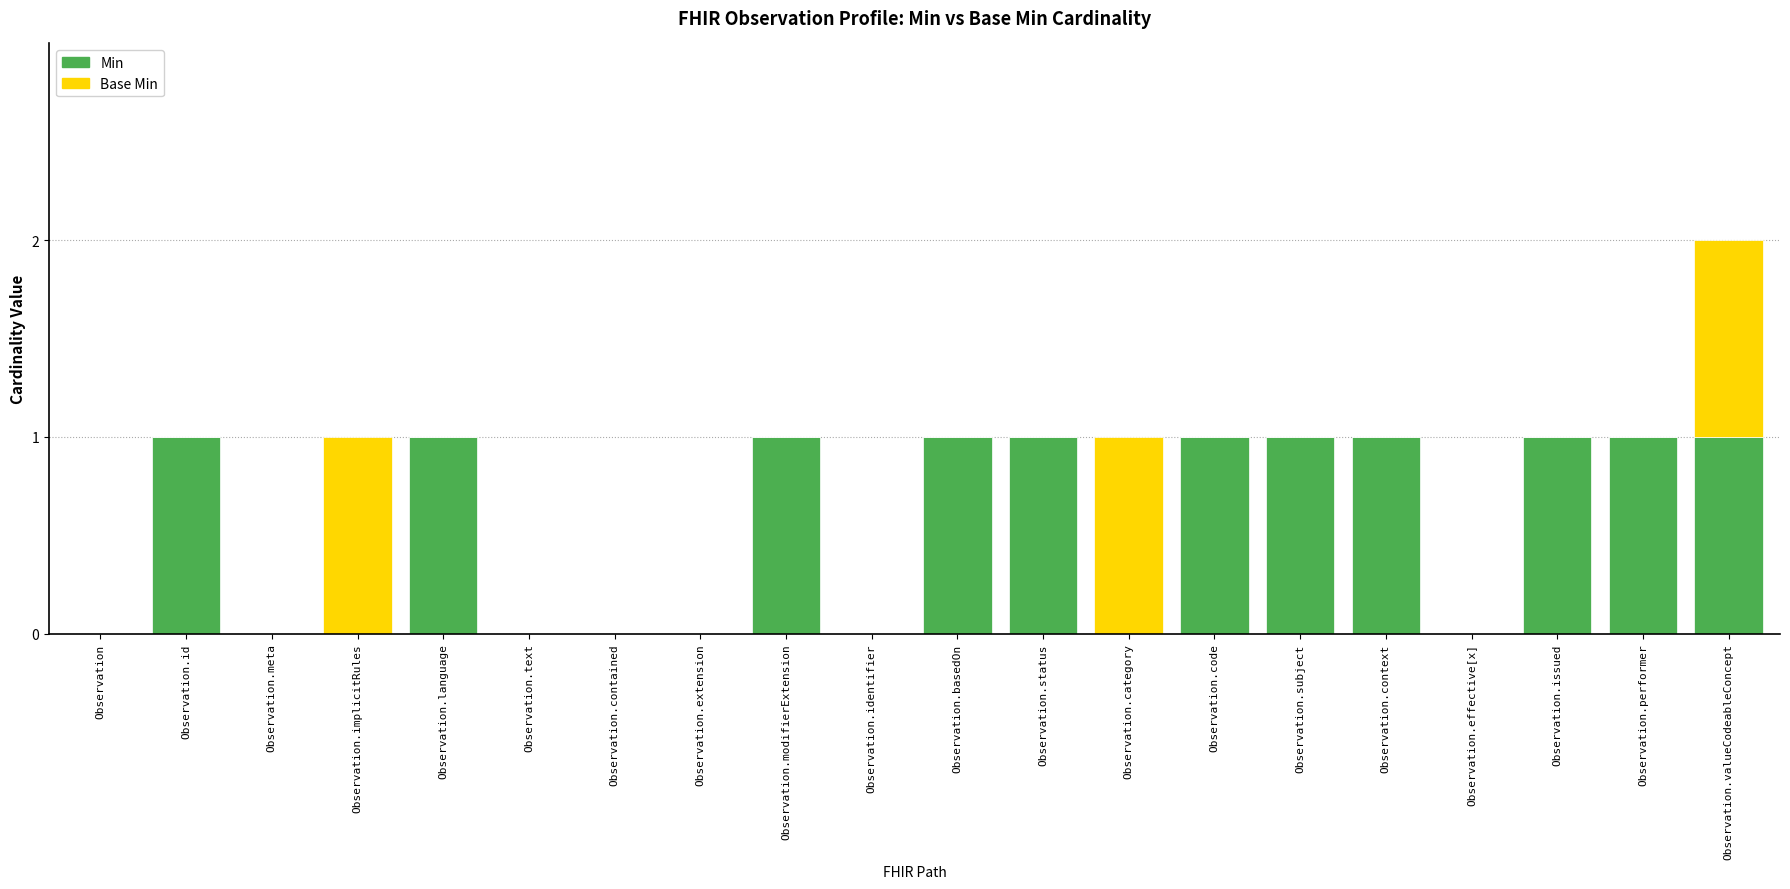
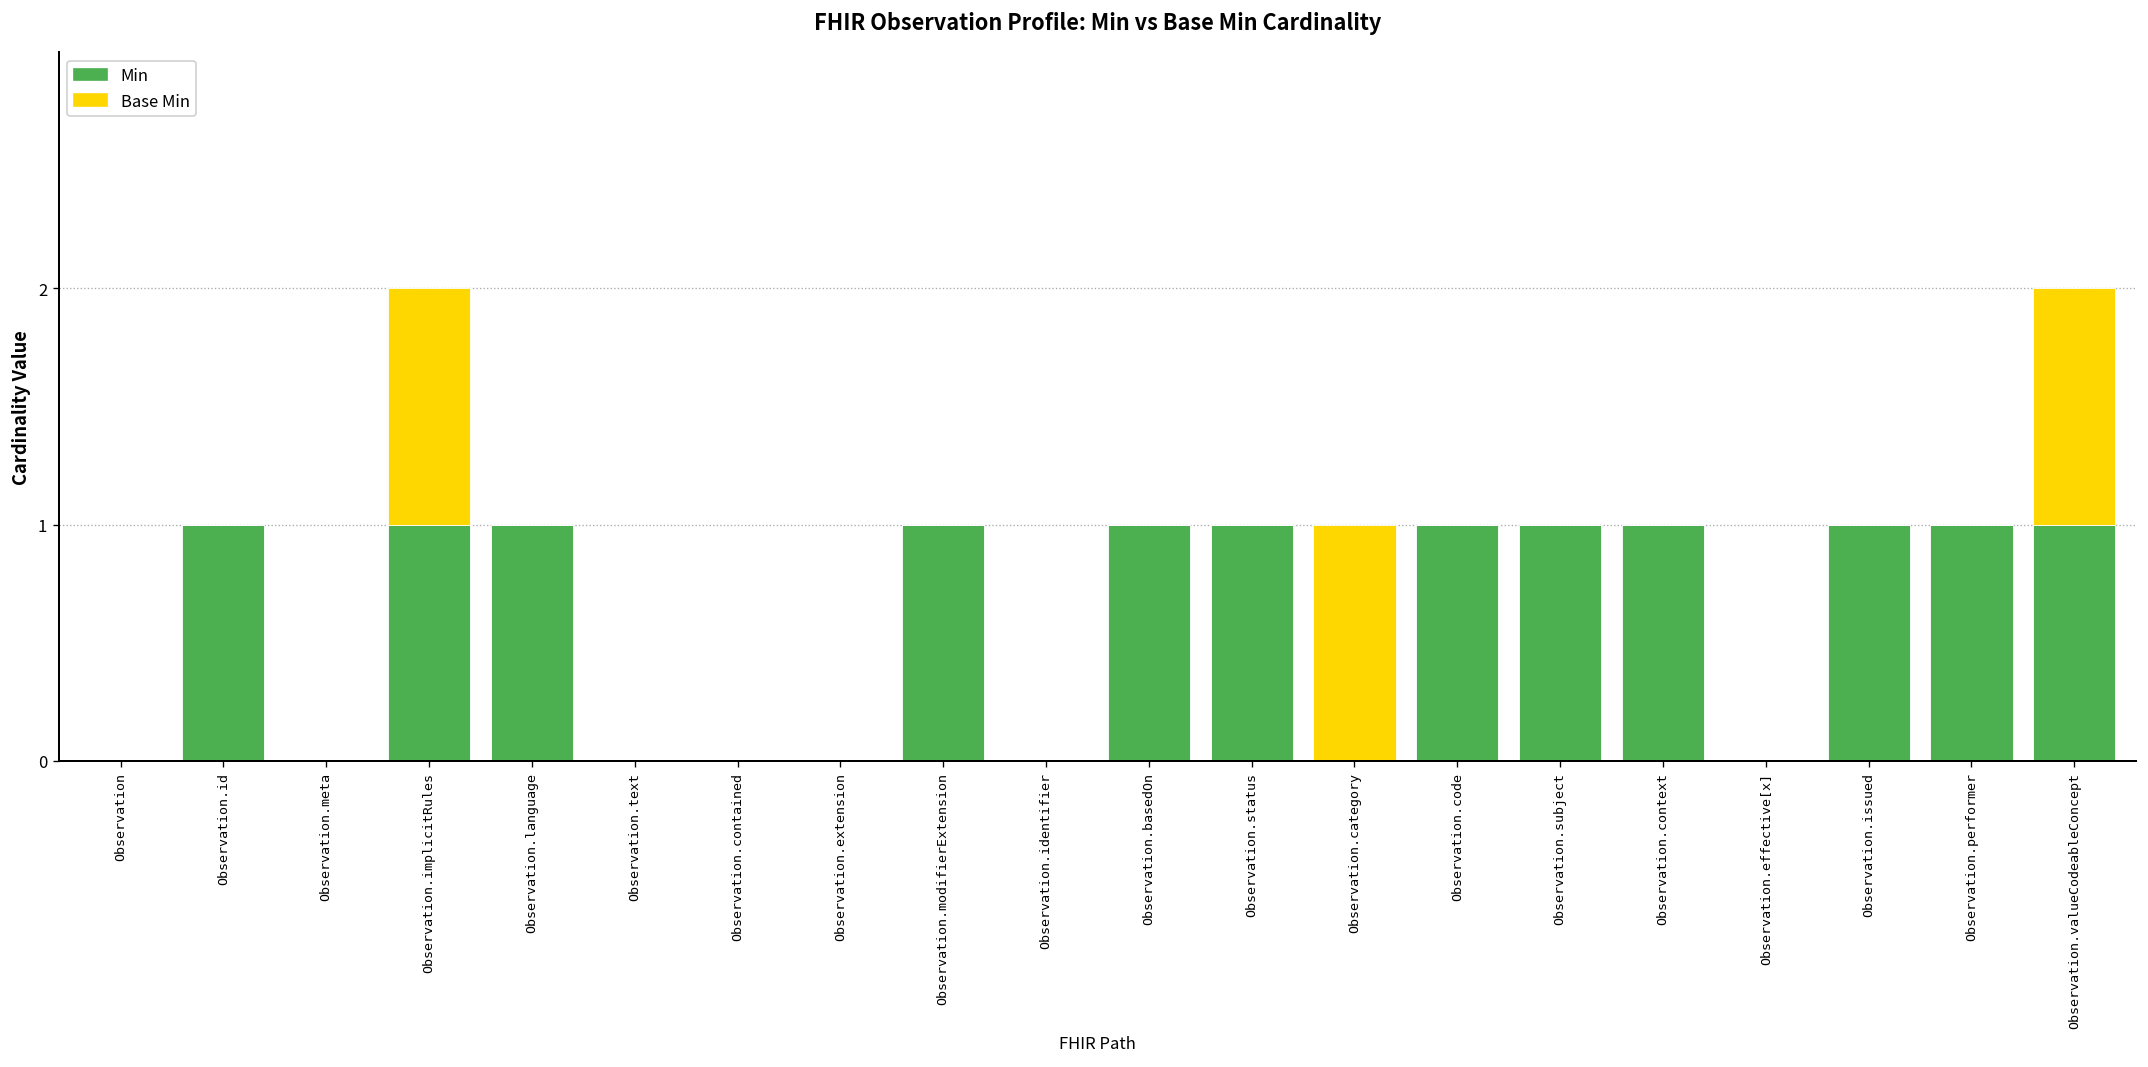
Min, Observation.implicitRules: 0 -> 1
